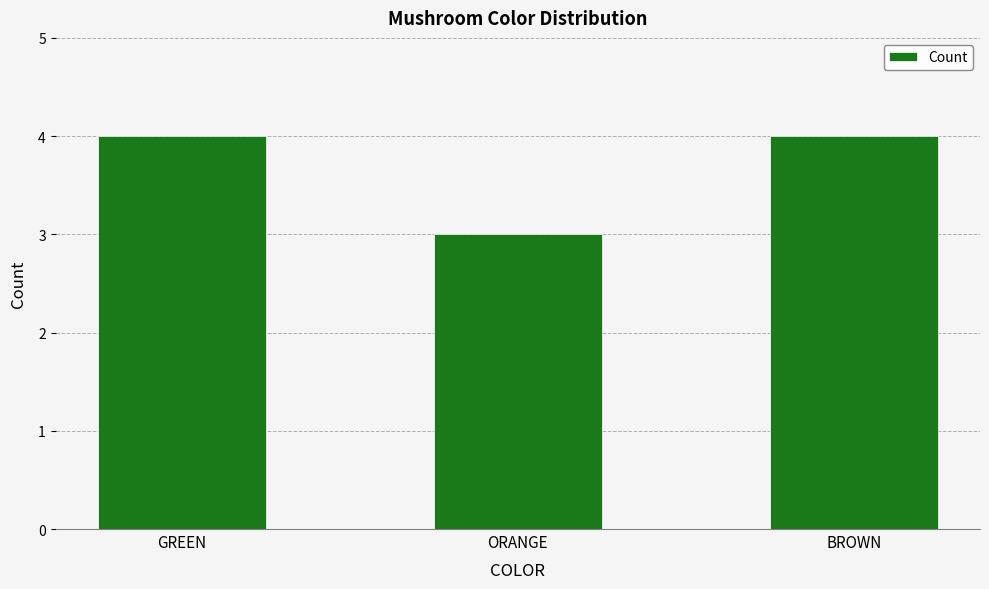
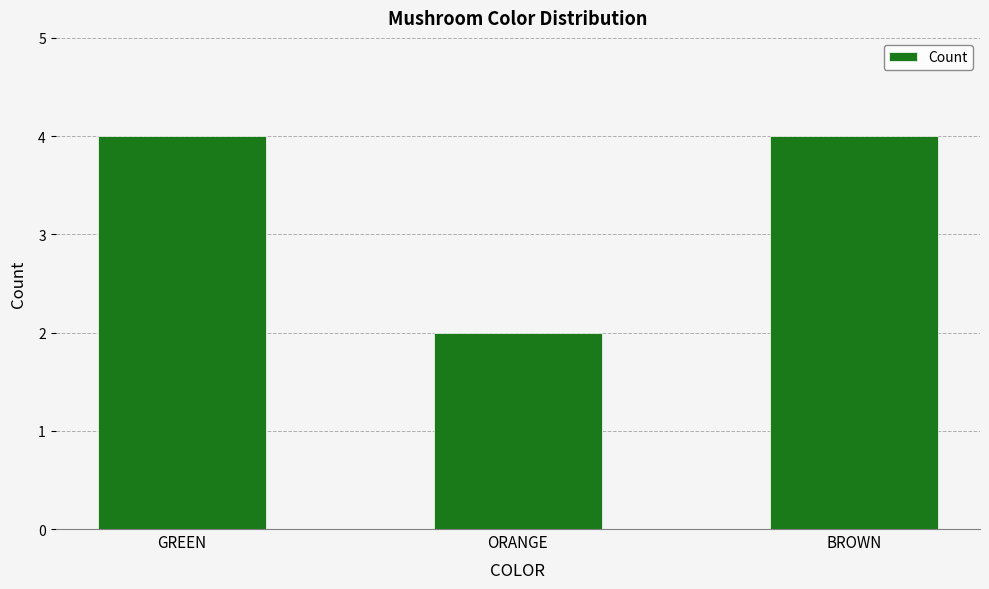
ORANGE: 3 -> 2
